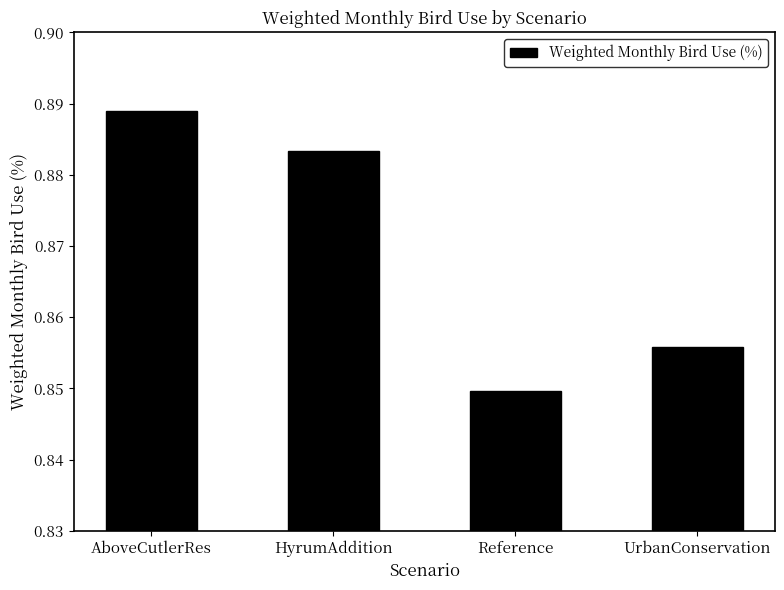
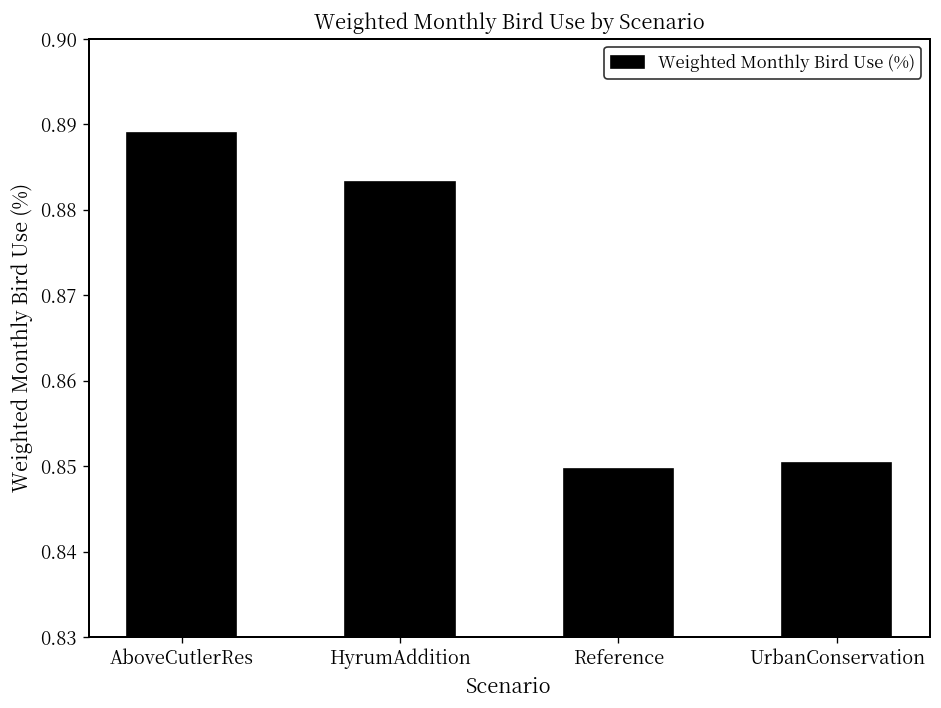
UrbanConservation: 0.856 -> 0.850
